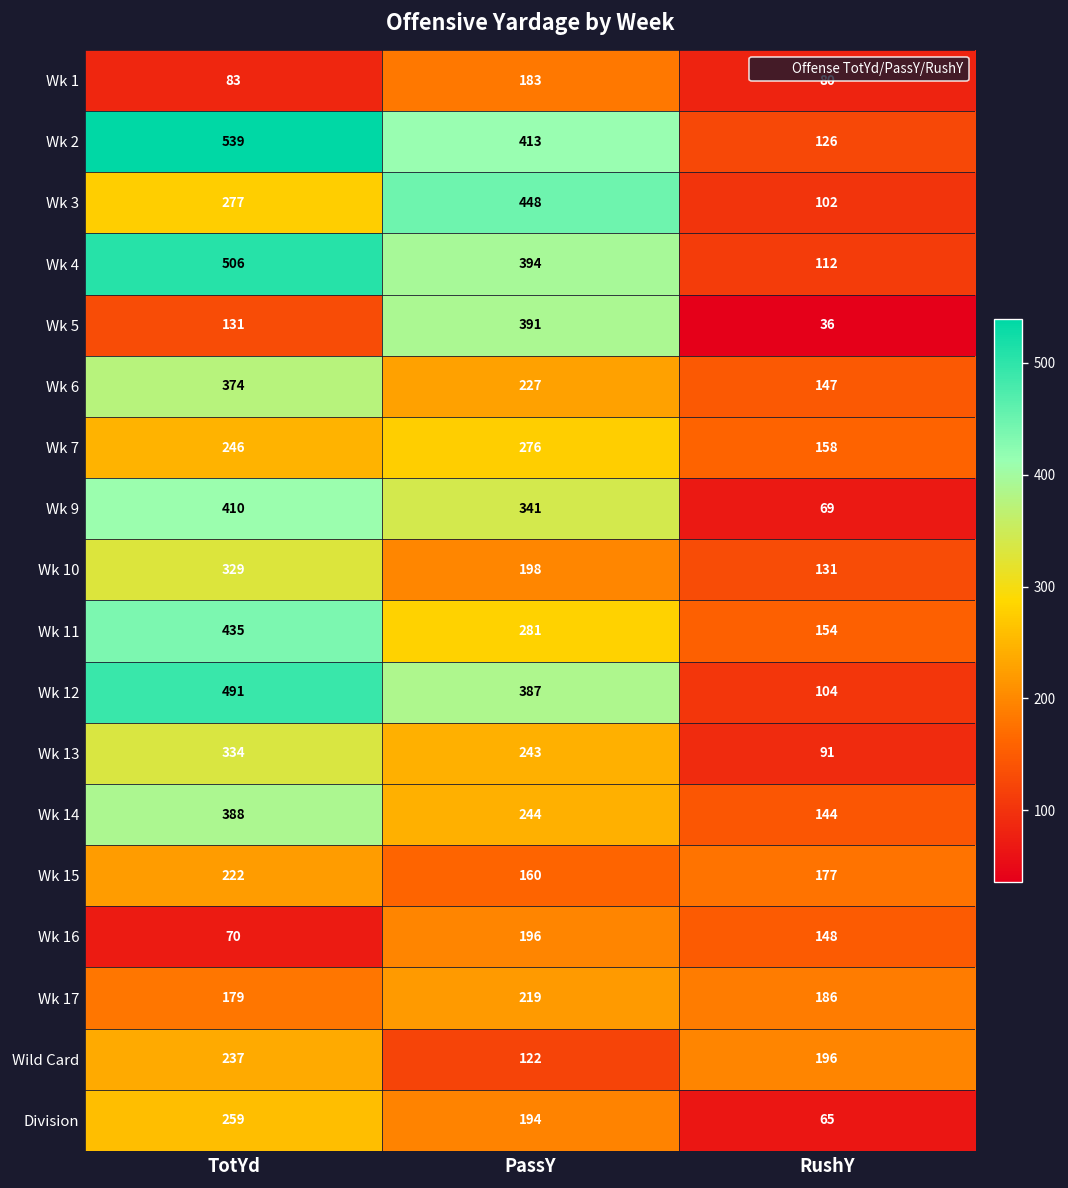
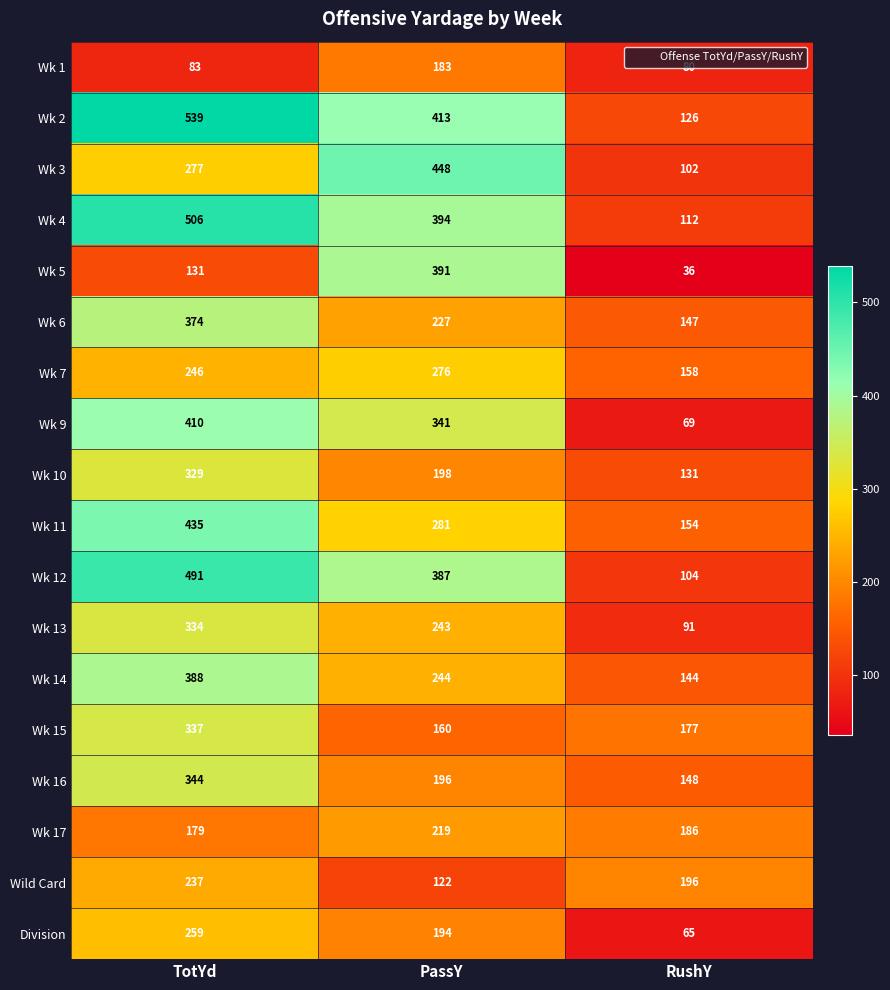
Wk 15, TotYd: 222 -> 337
Wk 16, TotYd: 70 -> 344
